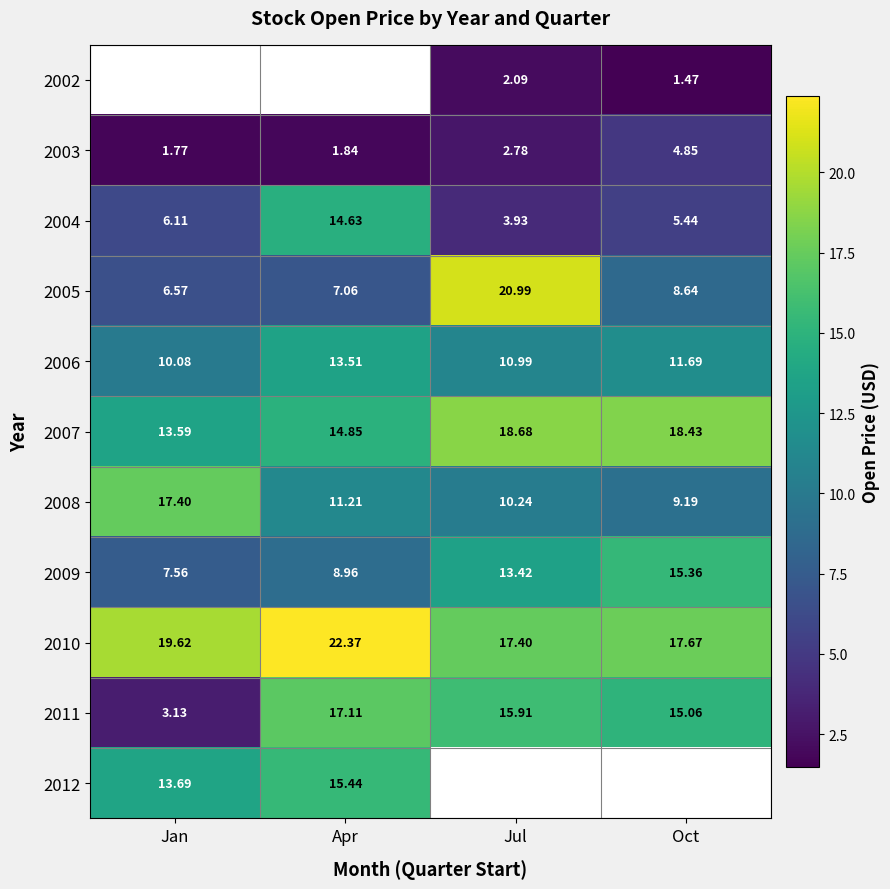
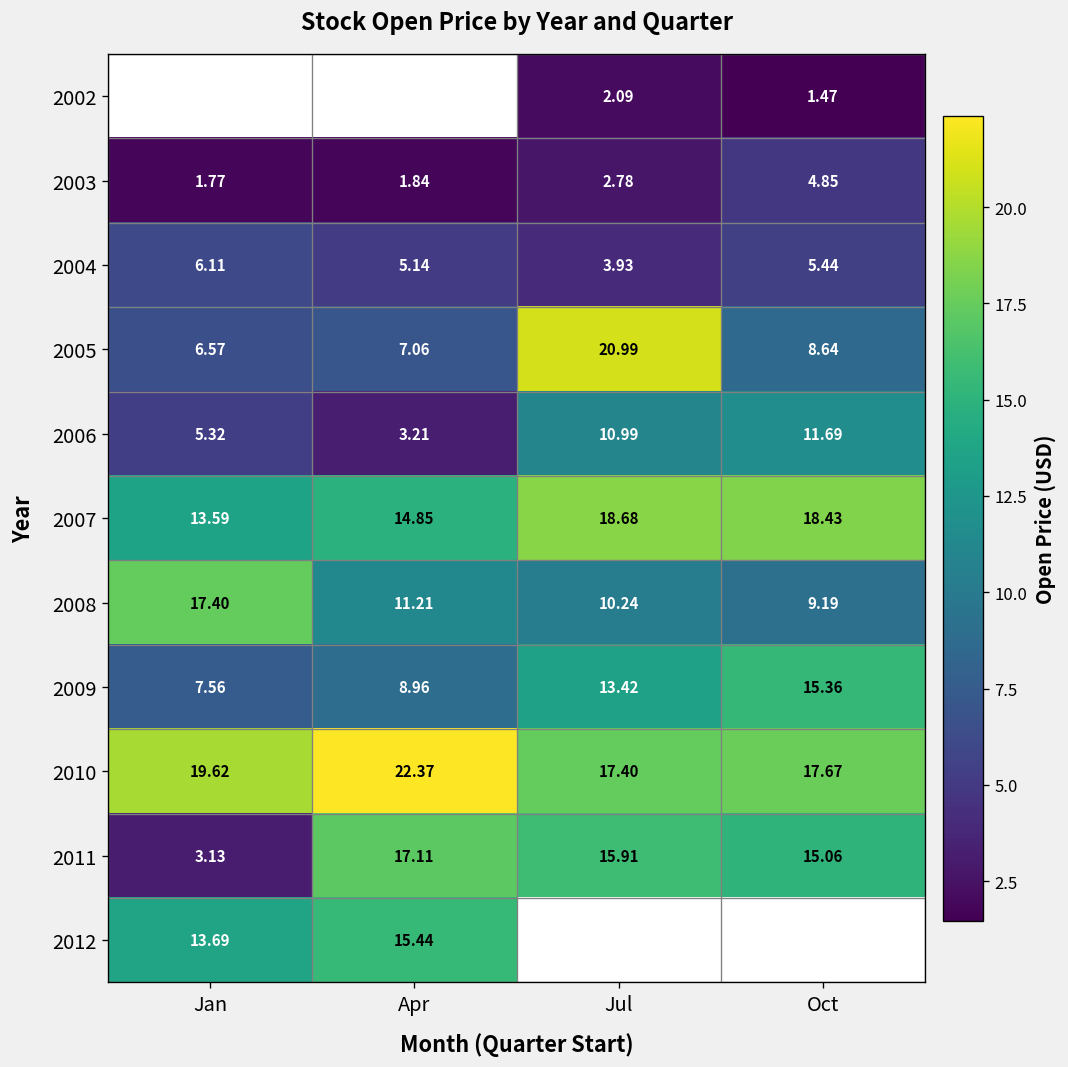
2004, Apr: 14.63 -> 5.14
2006, Jan: 10.08 -> 5.32
2006, Apr: 13.51 -> 3.21
